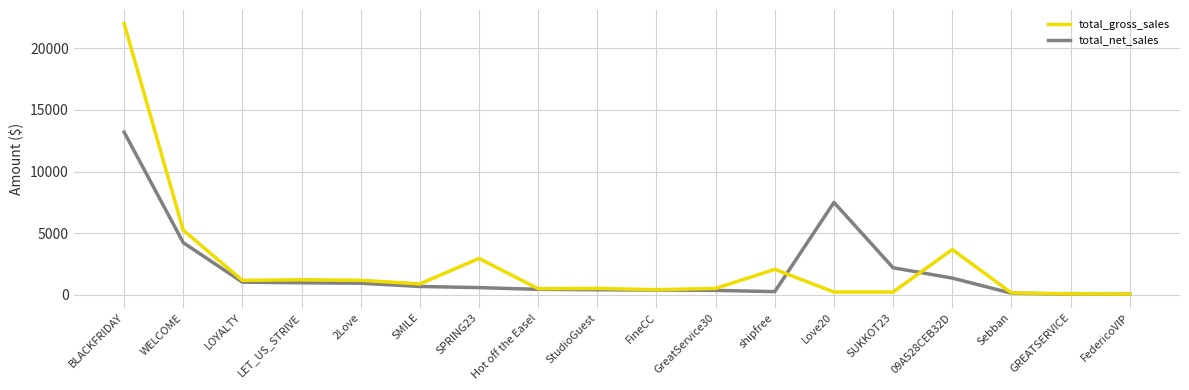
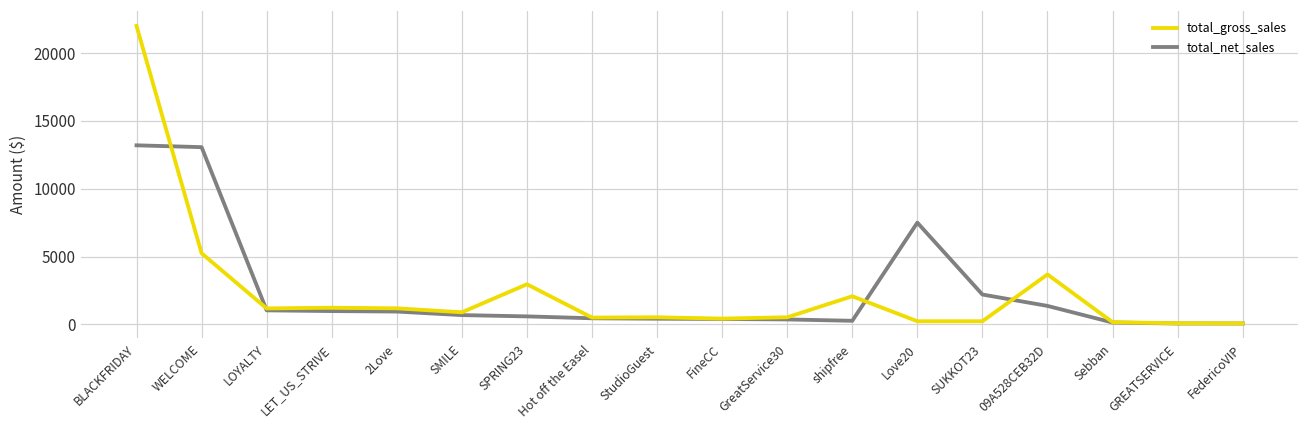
total_net_sales, WELCOME: 4200 -> 13100
